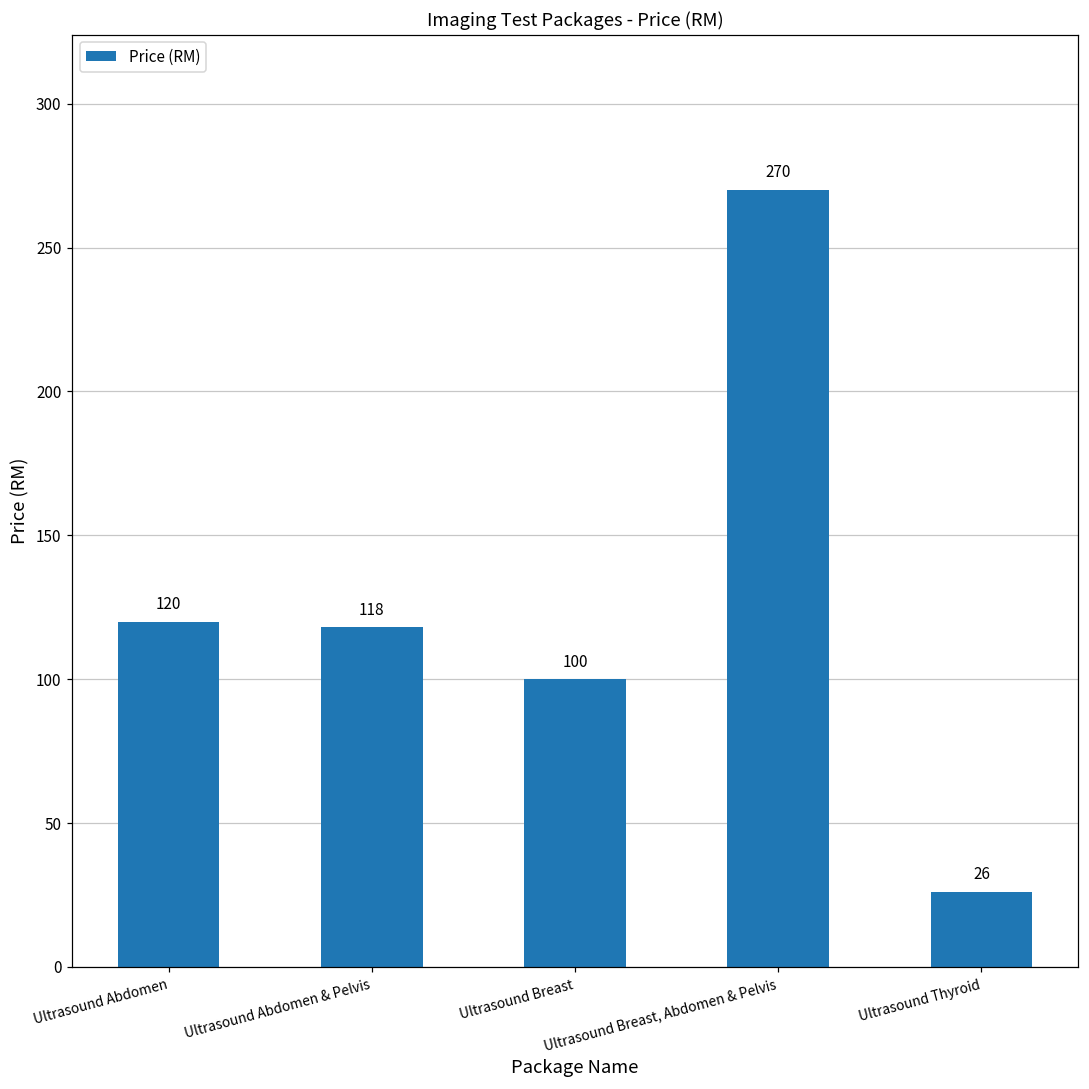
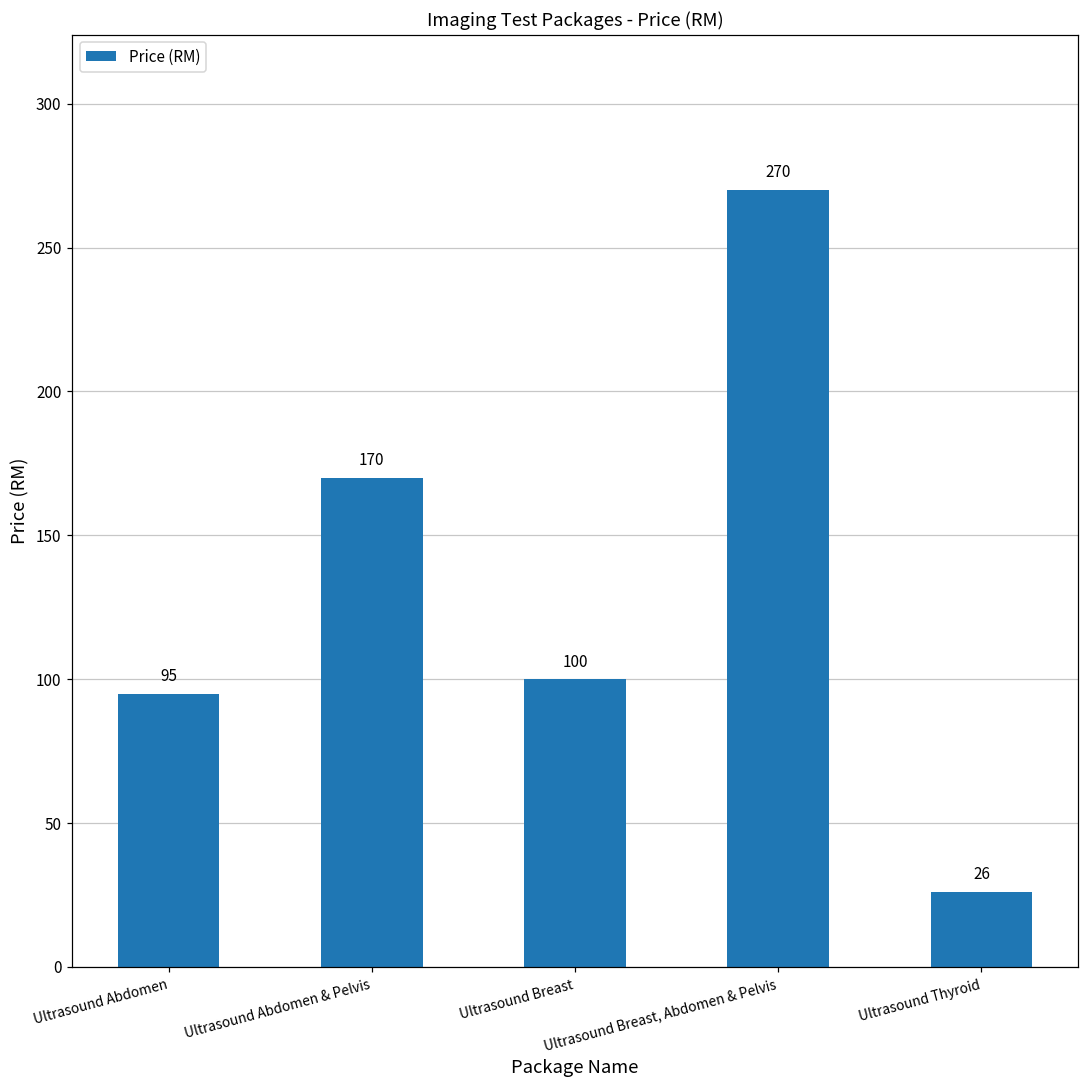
Ultrasound Abdomen: 120 -> 95
Ultrasound Abdomen & Pelvis: 118 -> 170
